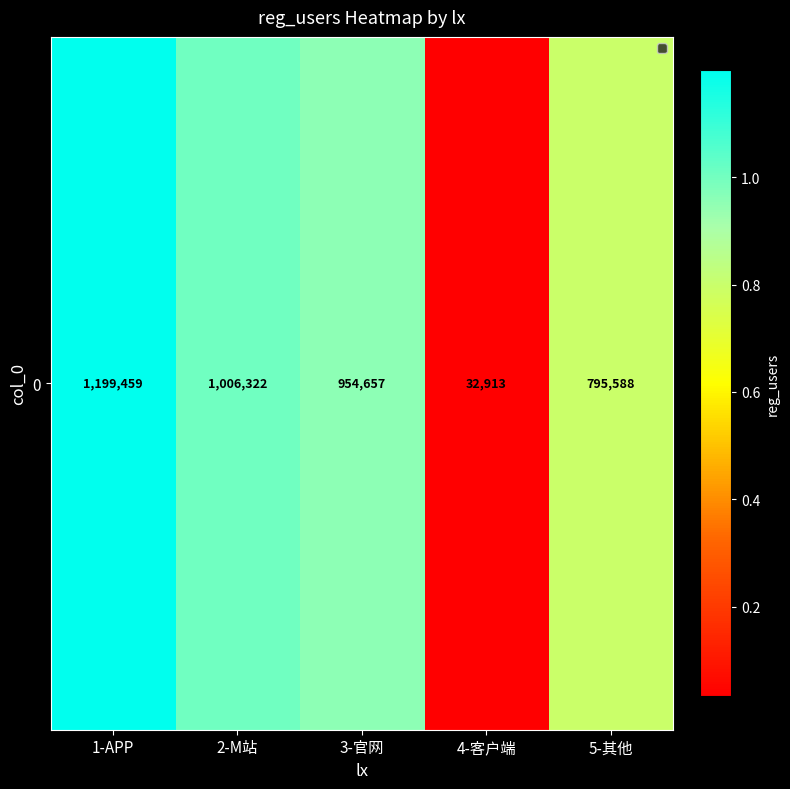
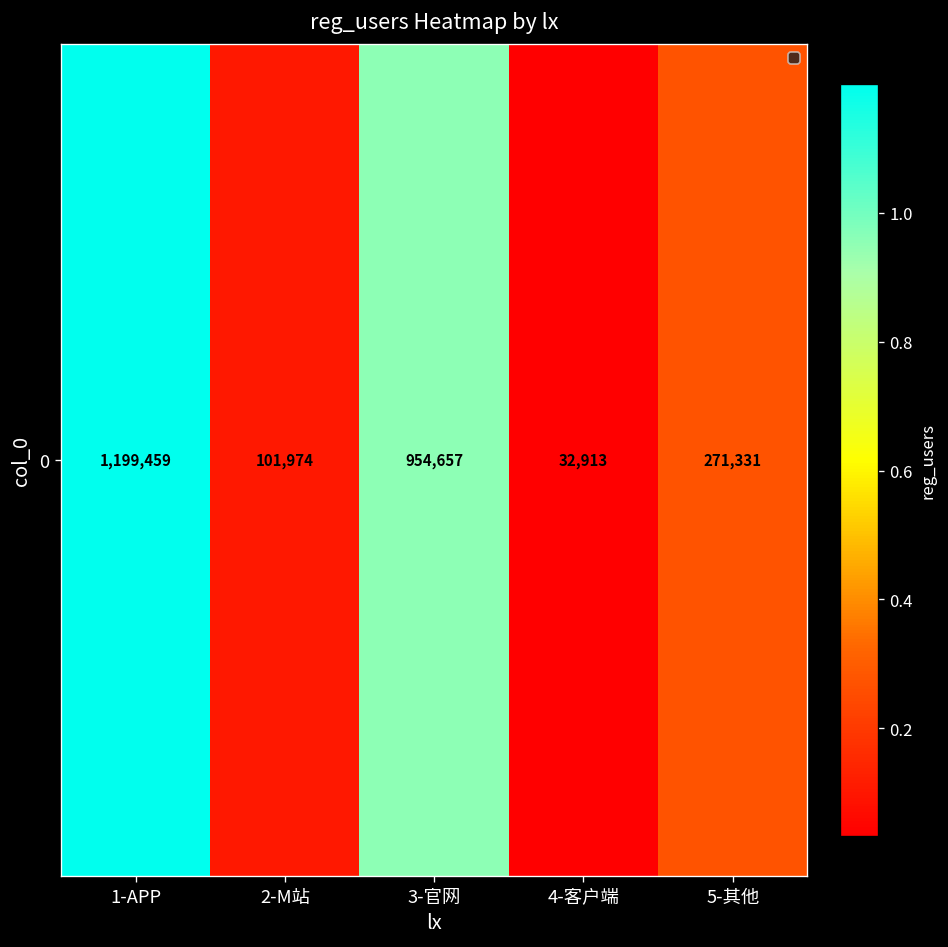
0, 2-M站: 1,006,322 -> 101,974
0, 5-其他: 795,588 -> 271,331
